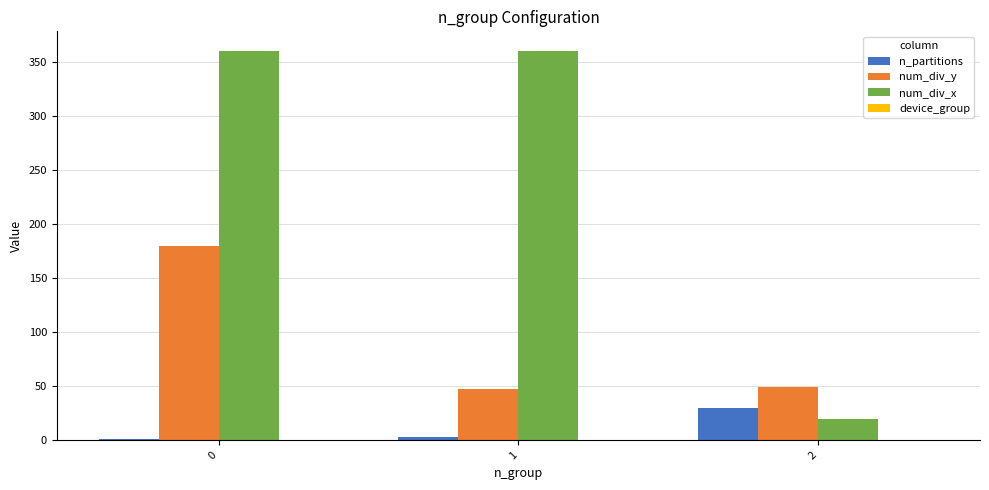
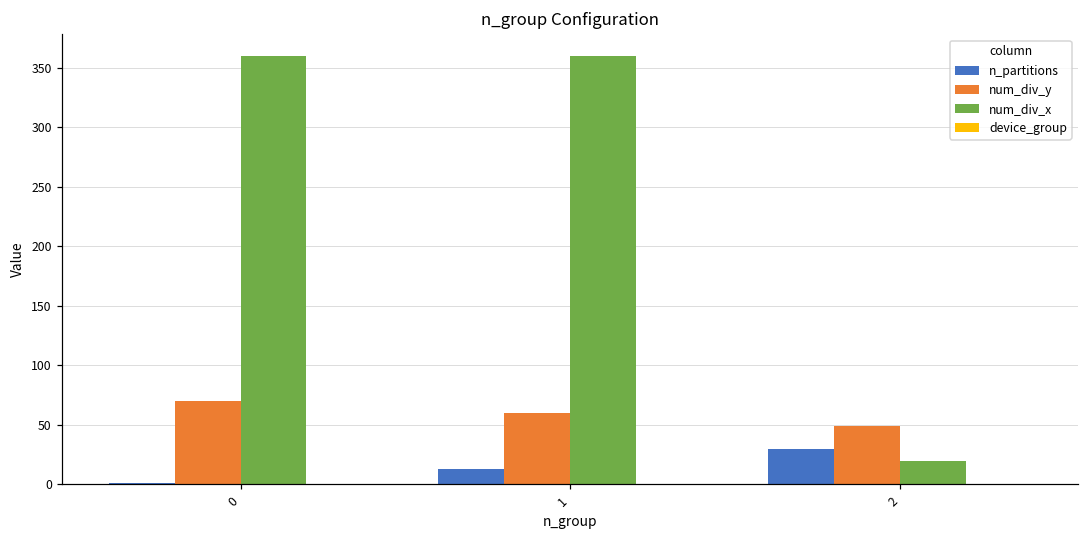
num_div_y, 0: 180 -> 70
n_partitions, 1: 3 -> 13
num_div_y, 1: 47 -> 60
